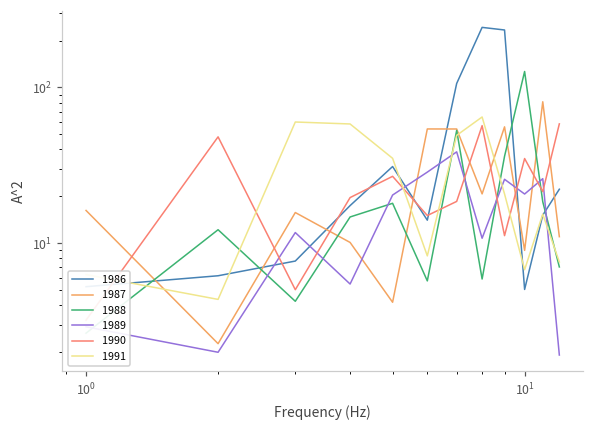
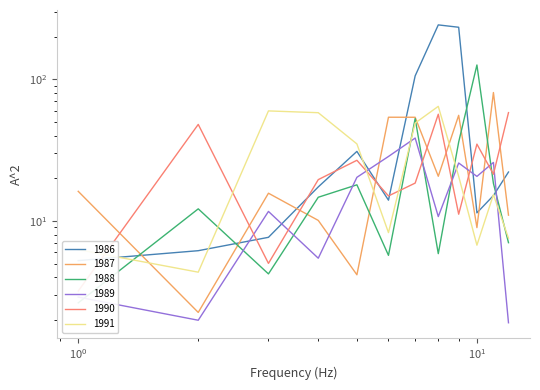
1986, 10^1: 5.0 -> 11
